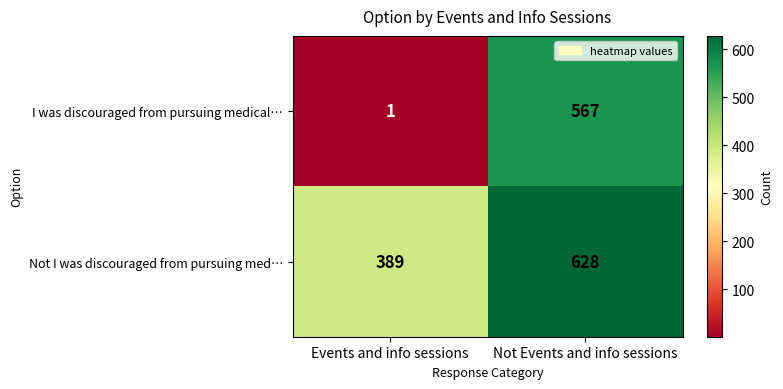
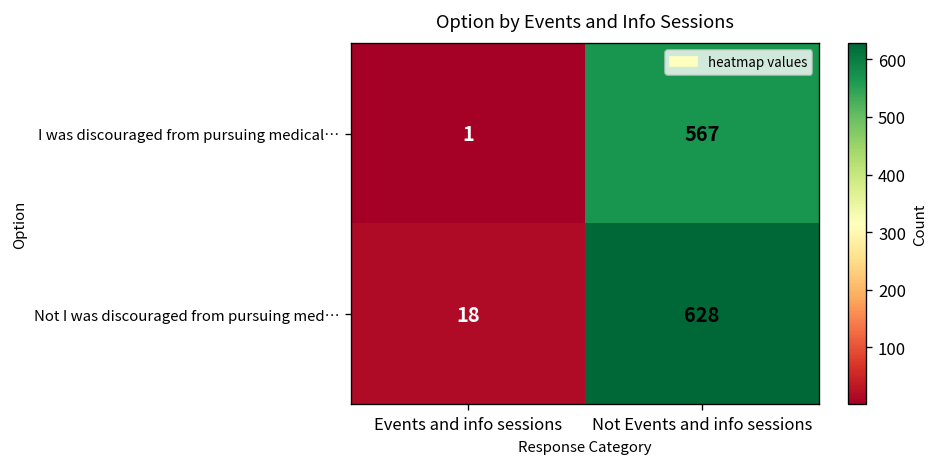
Not I was discouraged from pursuing med…, Events and info sessions: 389 -> 18
